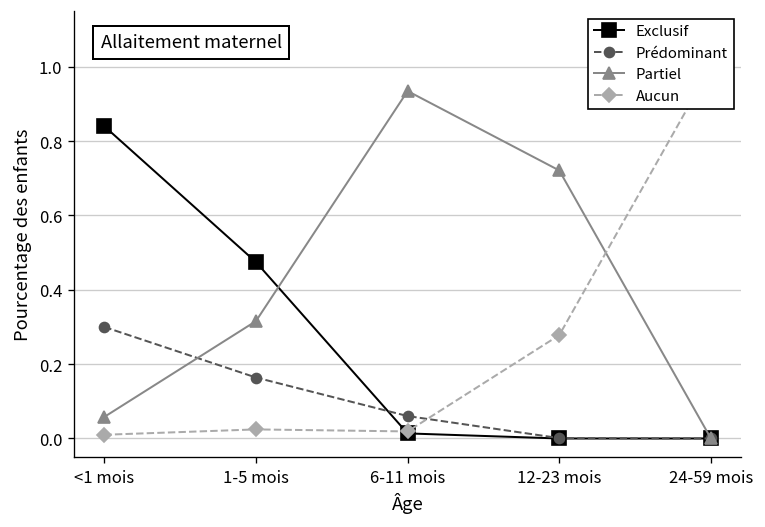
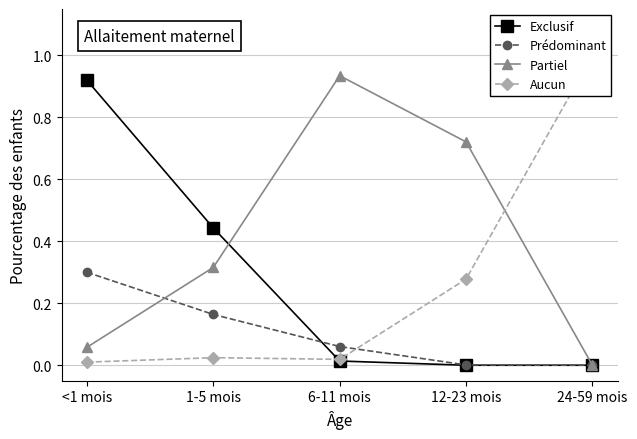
Exclusif, <1 mois: 0.84 -> 0.92
Exclusif, 1-5 mois: 0.47 -> 0.44
